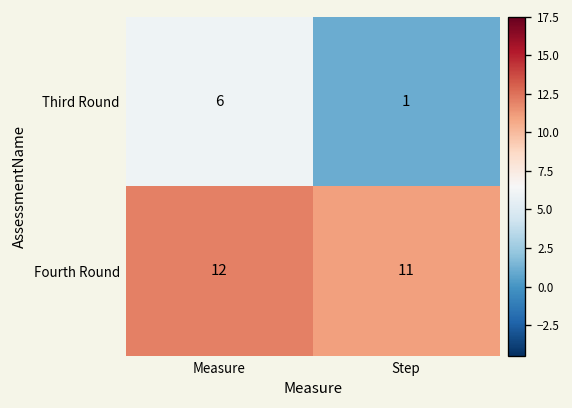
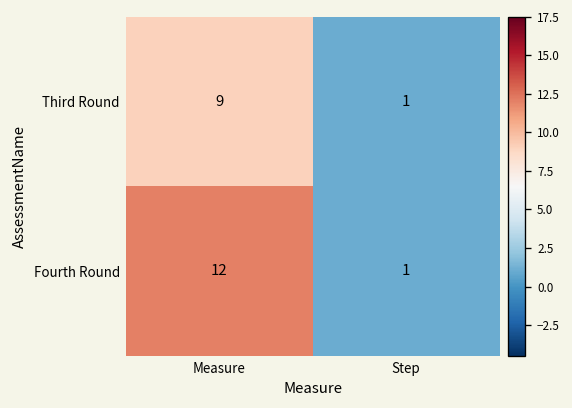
Third Round, Measure: 6 -> 9
Fourth Round, Step: 11 -> 1
